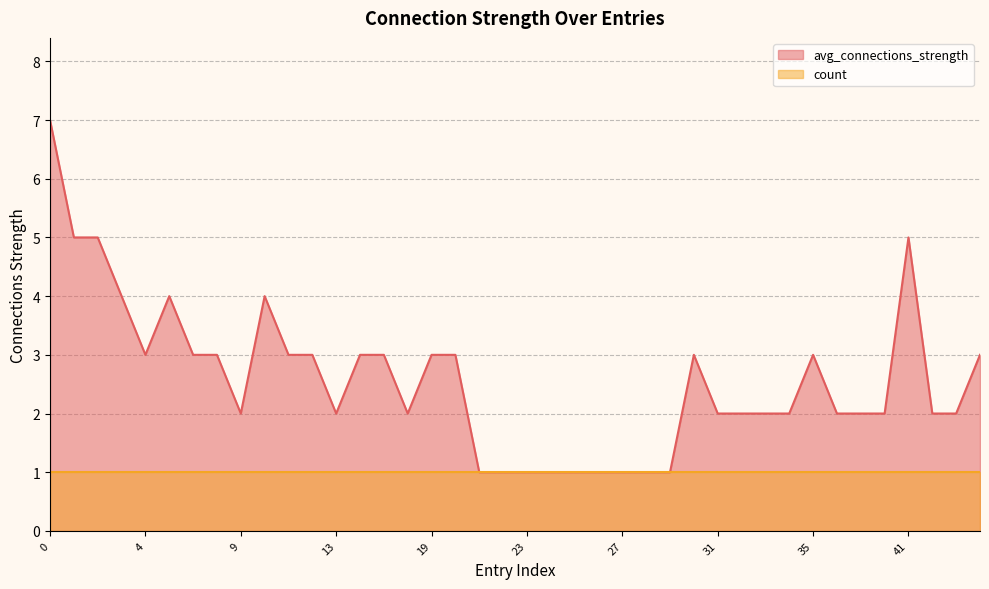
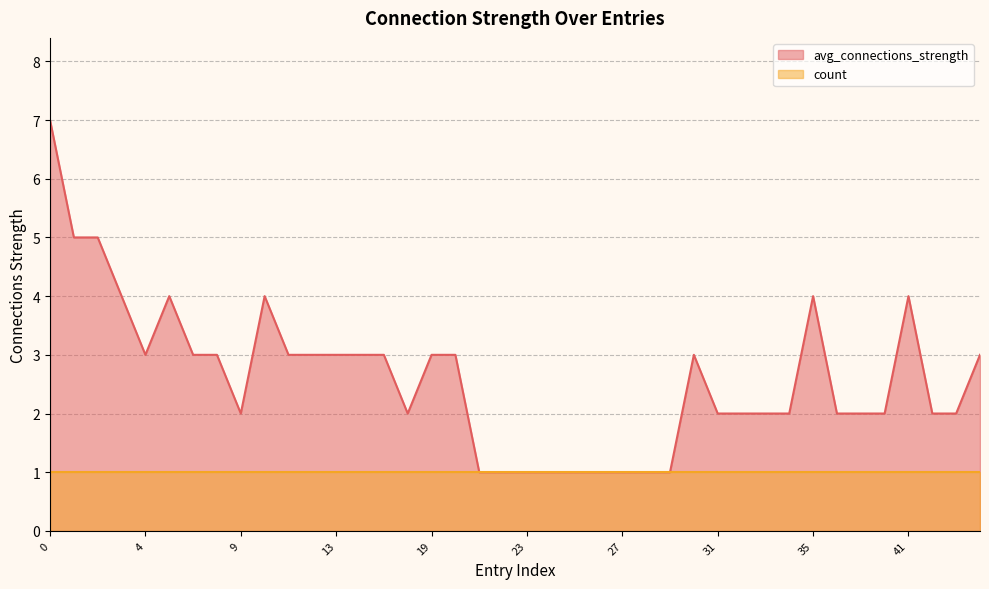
avg_connections_strength, 13: 2 -> 3
avg_connections_strength, 35: 3 -> 4
avg_connections_strength, 41: 5 -> 4
